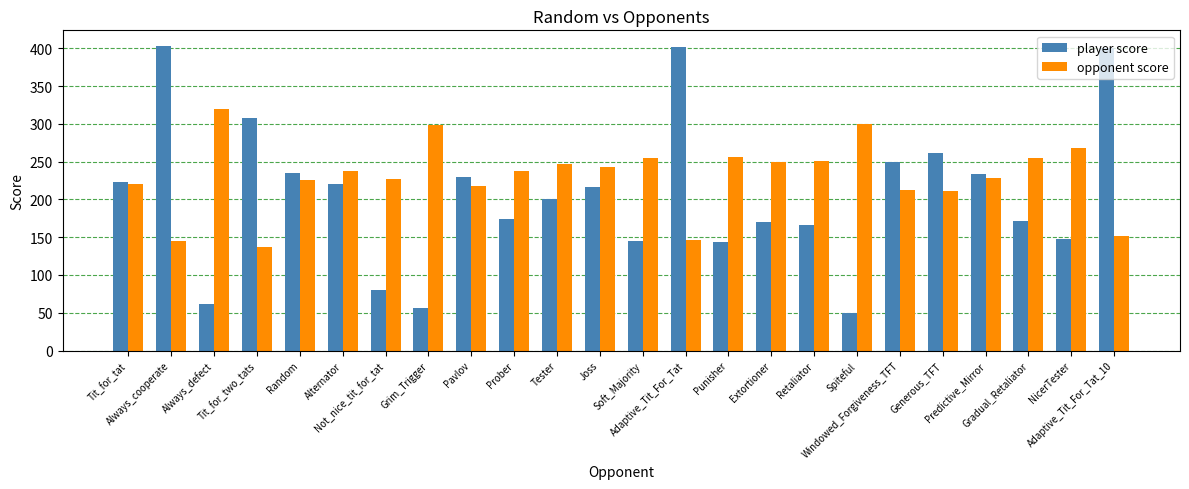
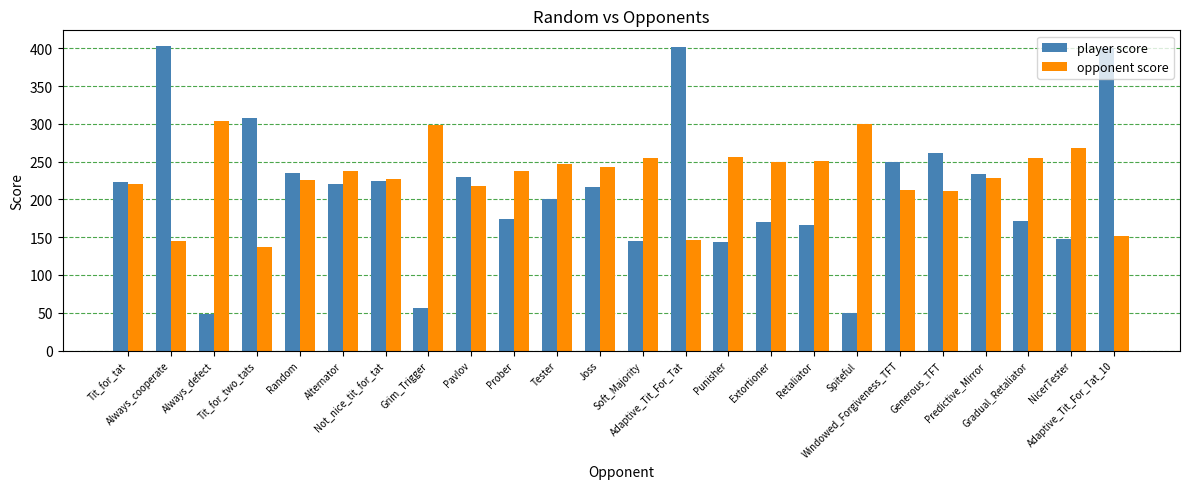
player score, Always_defect: 60 -> 50
opponent score, Always_defect: 320 -> 300
player score, Not_nice_tit_for_tat: 80 -> 220
